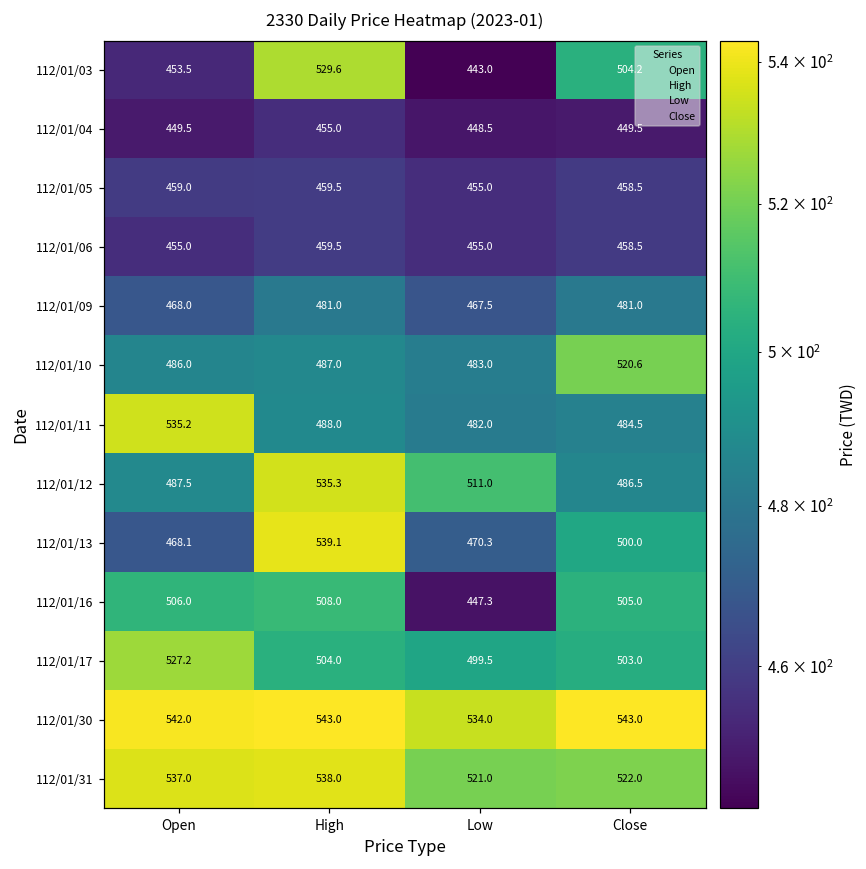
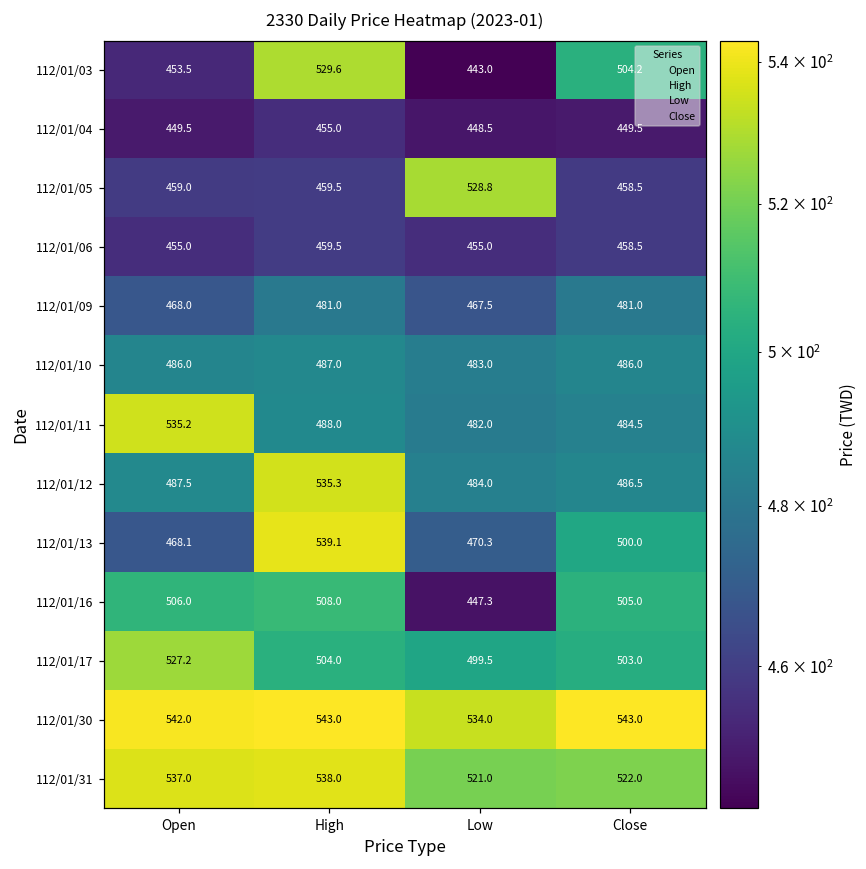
112/01/05, Low: 455.0 -> 528.8
112/01/10, Close: 520.6 -> 486.0
112/01/12, Low: 511.0 -> 484.0
